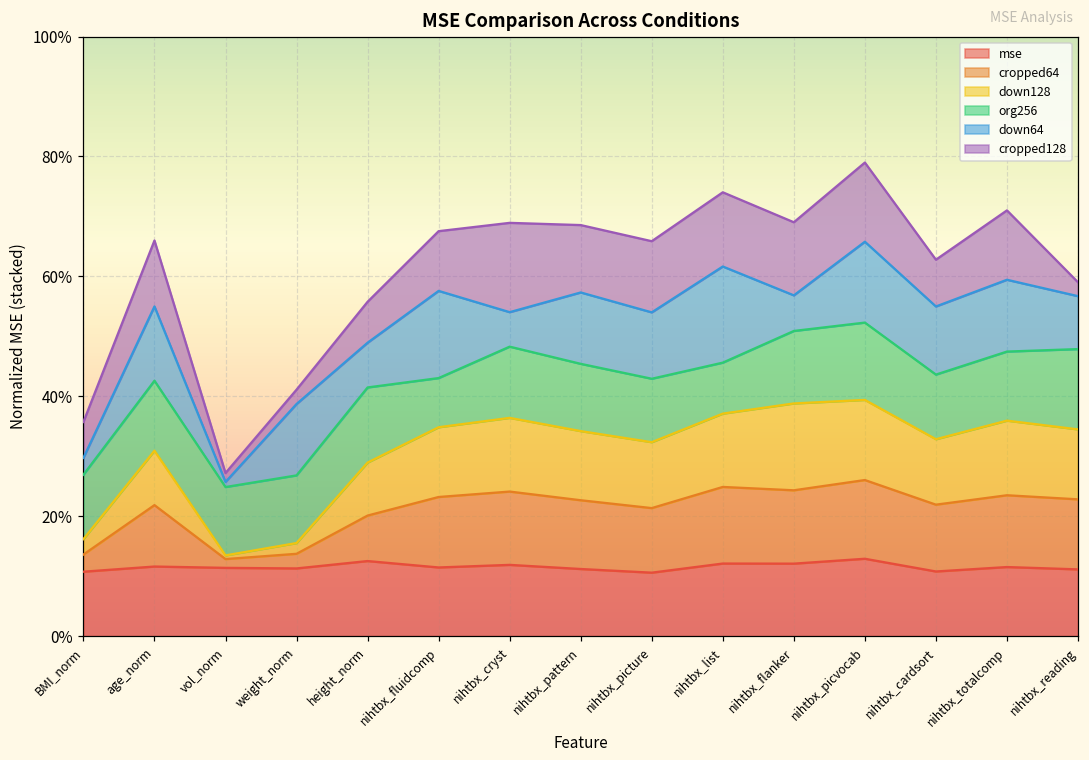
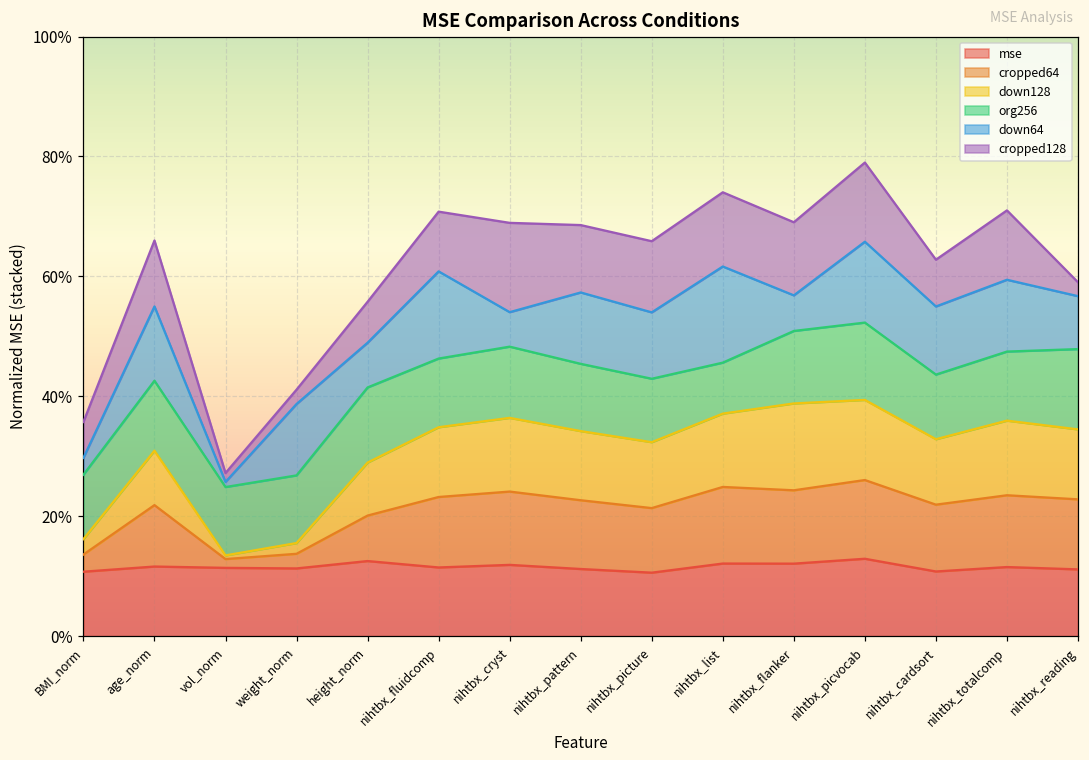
org256, nihtbx_fluidcomp: 8% -> 11%
